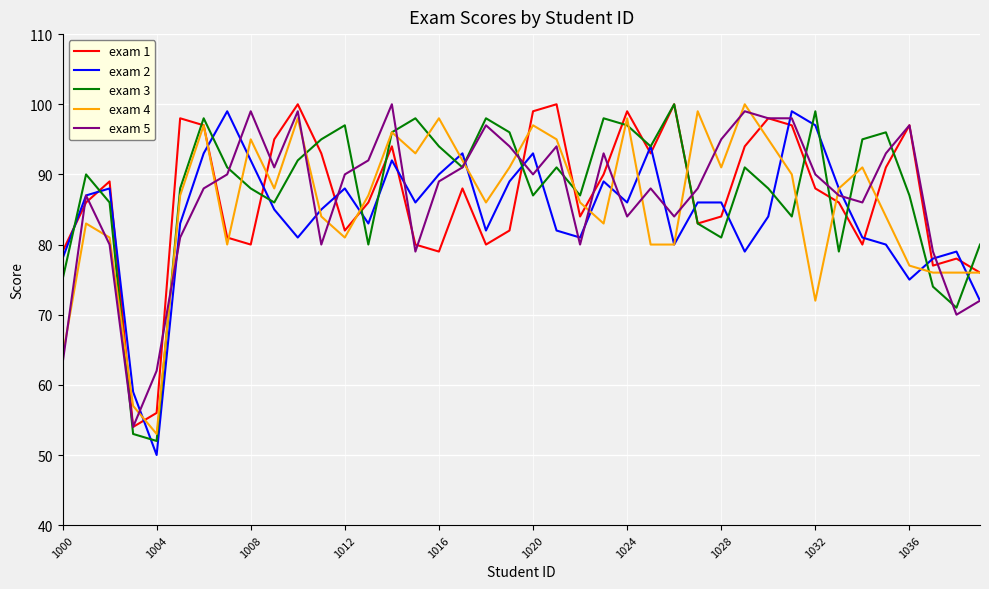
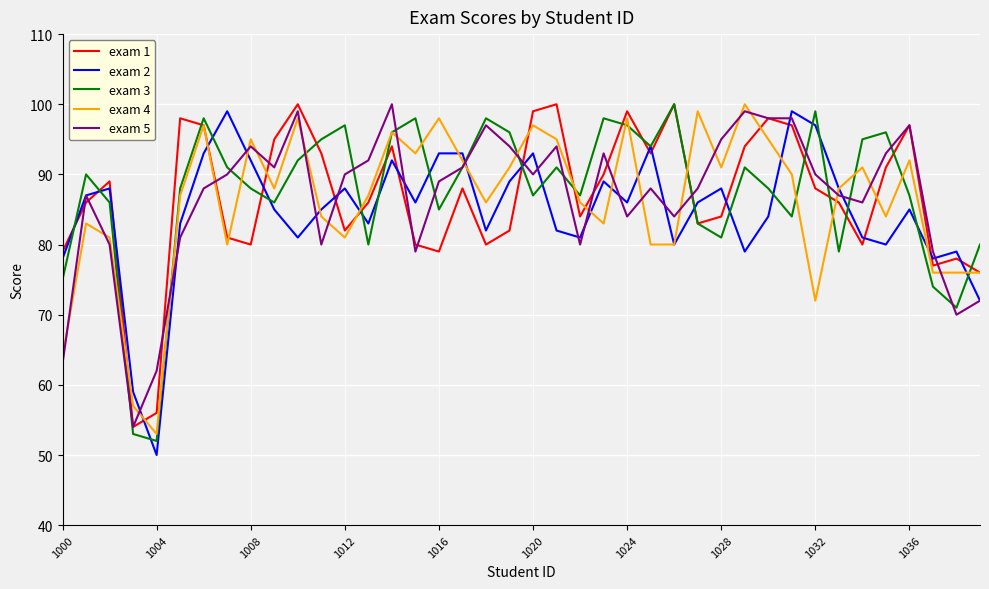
exam 5, 1008: 99 -> 94
exam 2, 1016: 90 -> 93
exam 3, 1016: 94 -> 85
exam 2, 1028: 86 -> 88
exam 2, 1036: 75 -> 85
exam 4, 1036: 77 -> 92
